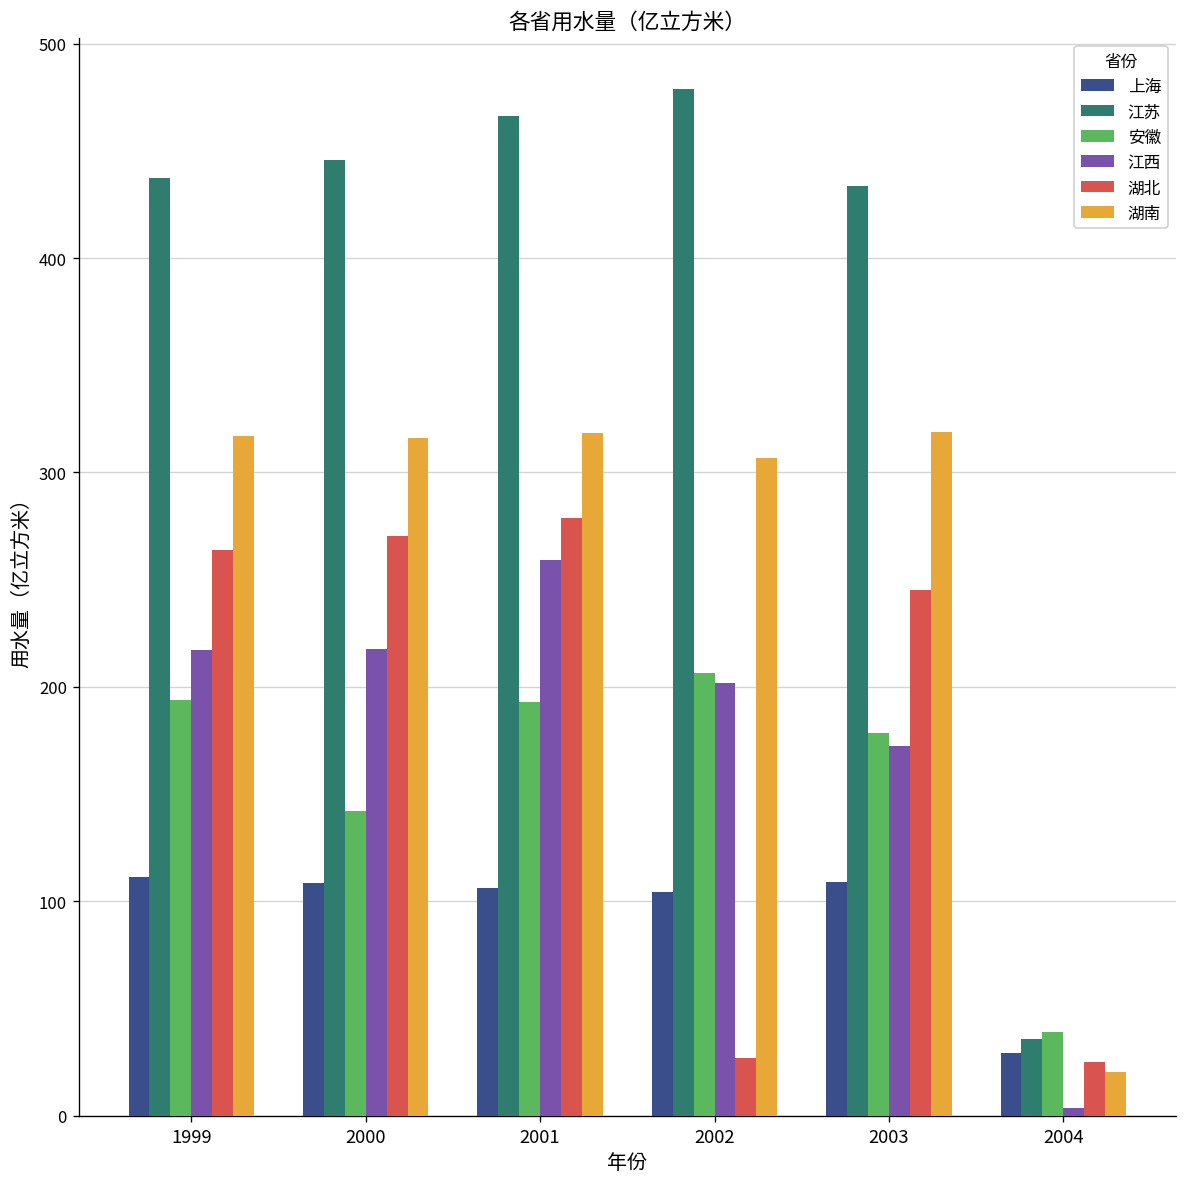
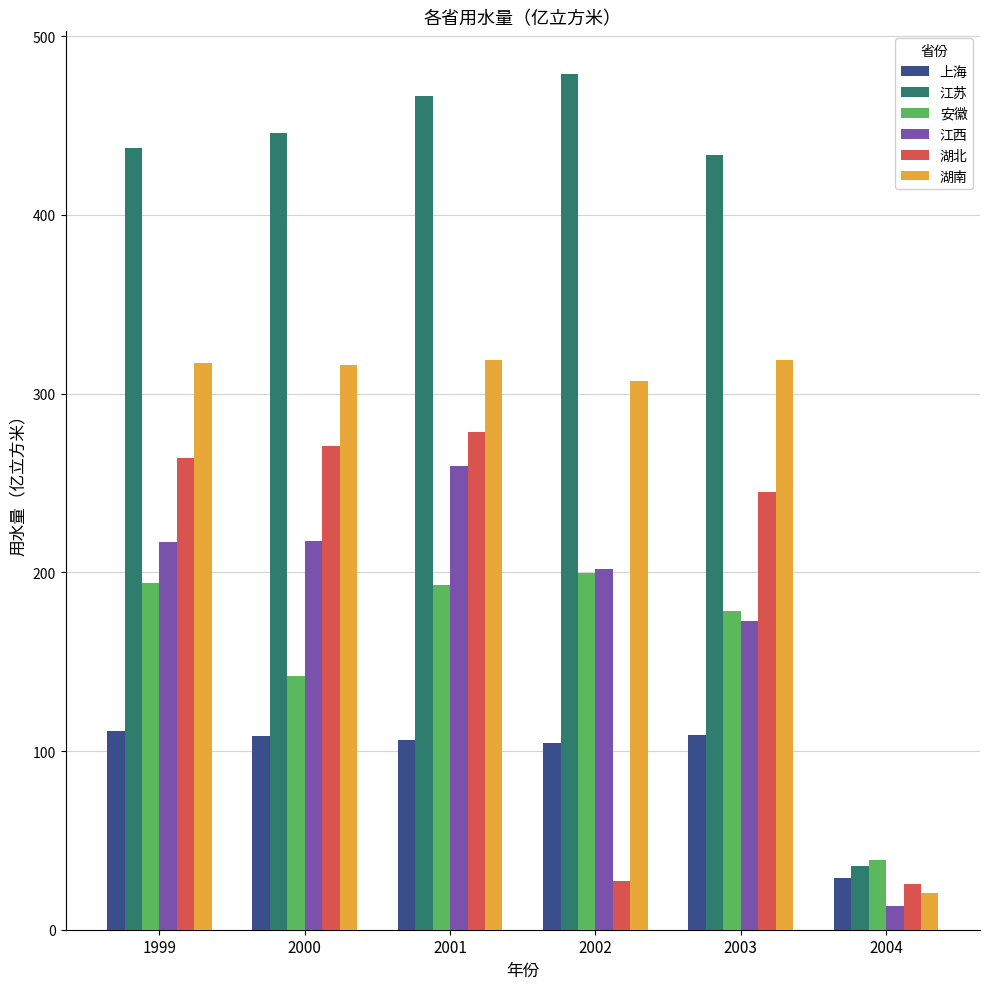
安徽, 2002: 206 -> 200
江西, 2004: 4 -> 13
